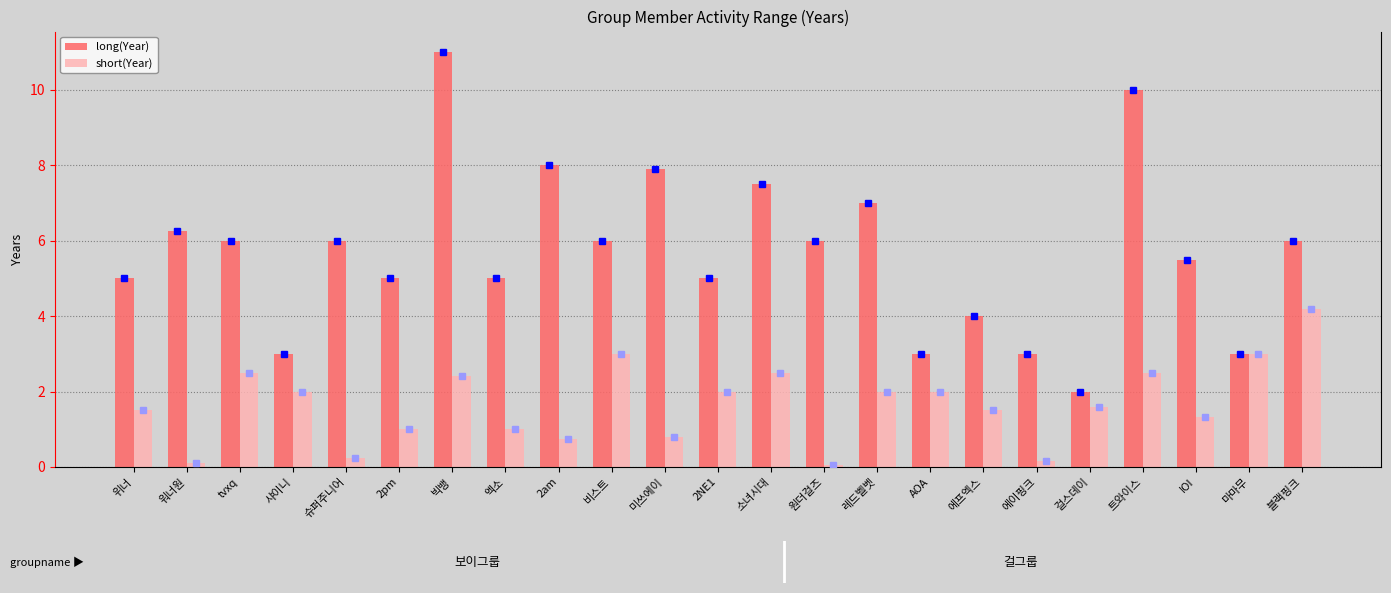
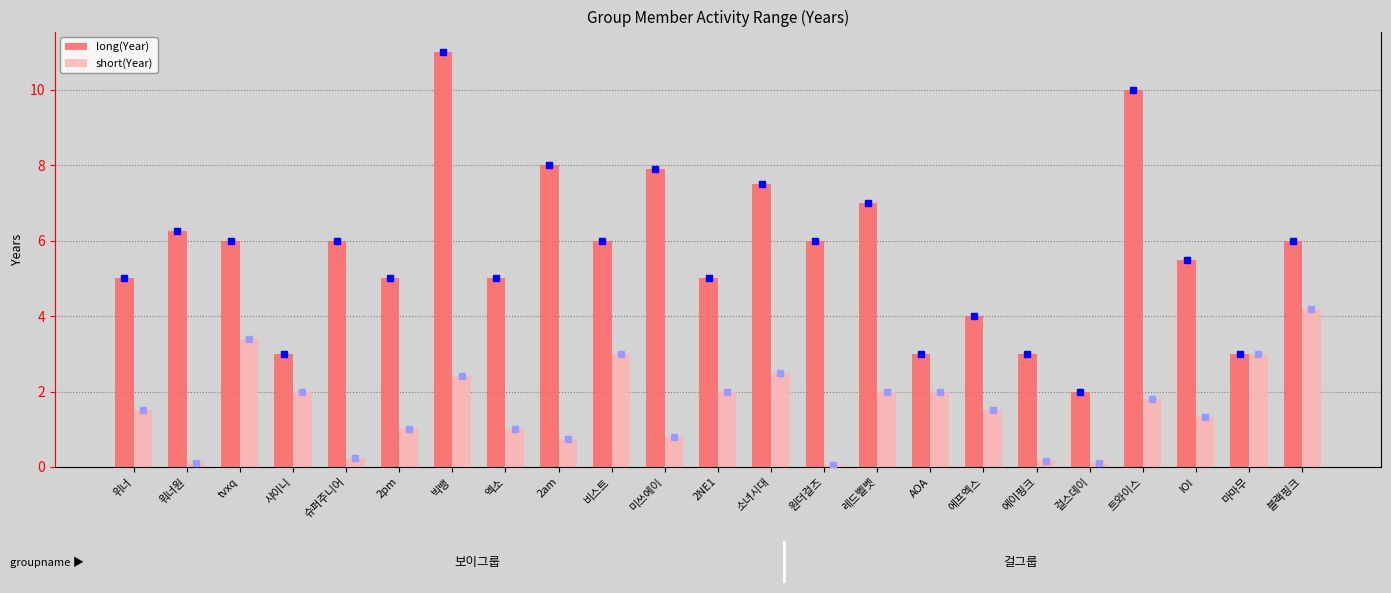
short(Year), tvxq: 2.5 -> 3.4
short(Year), 걸스데이: 1.6 -> 0.1
short(Year), 트와이스: 2.5 -> 1.8
